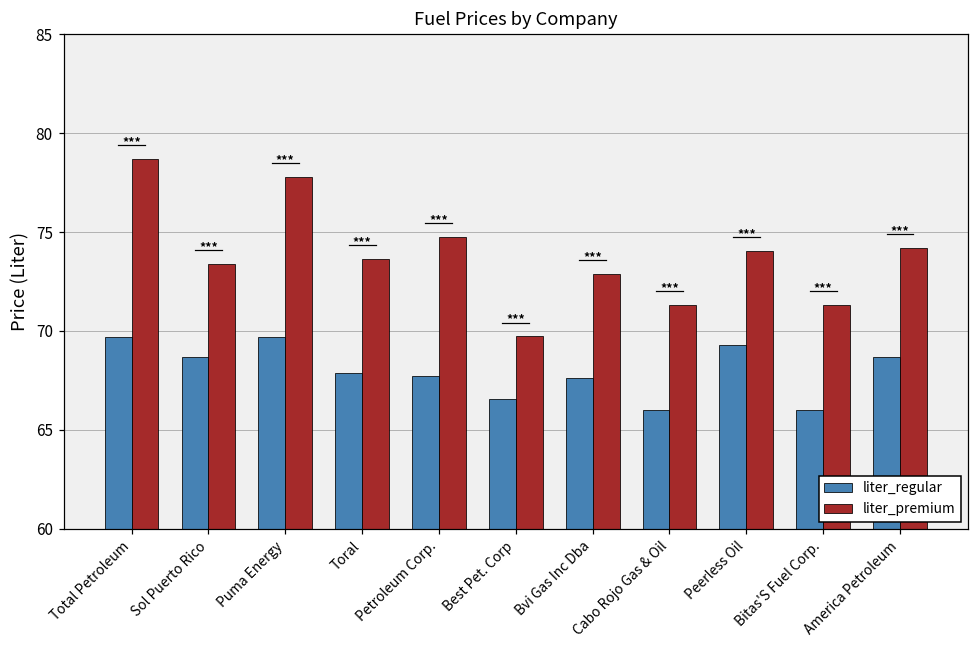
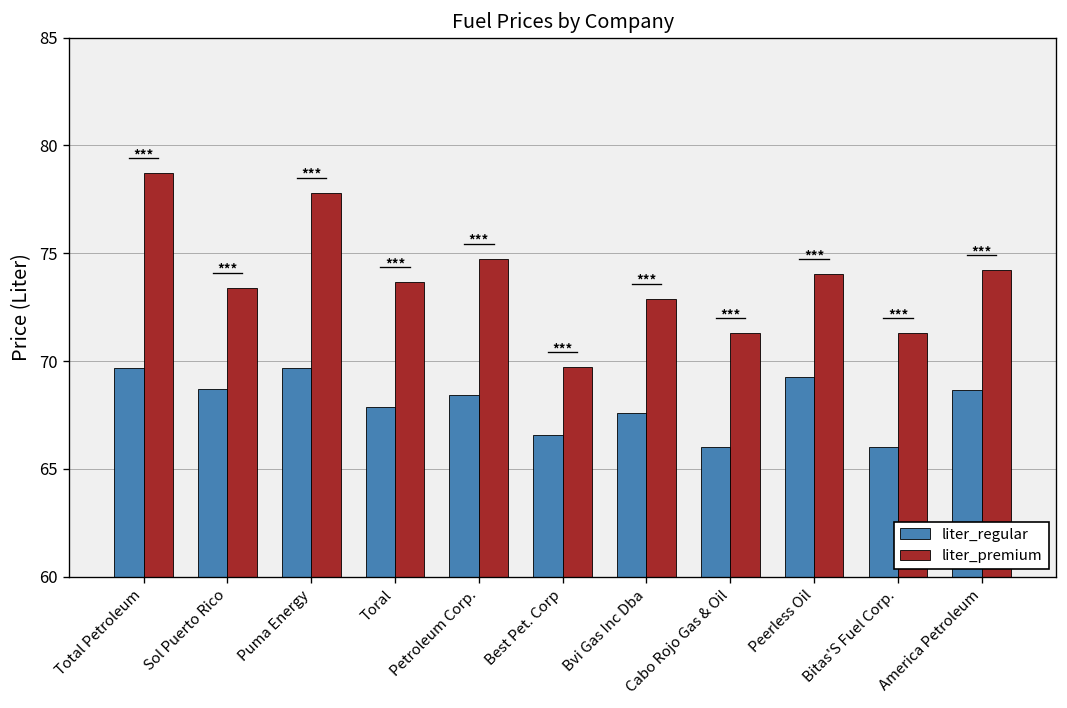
liter_regular, Petroleum Corp.: 67.7 -> 68.4
